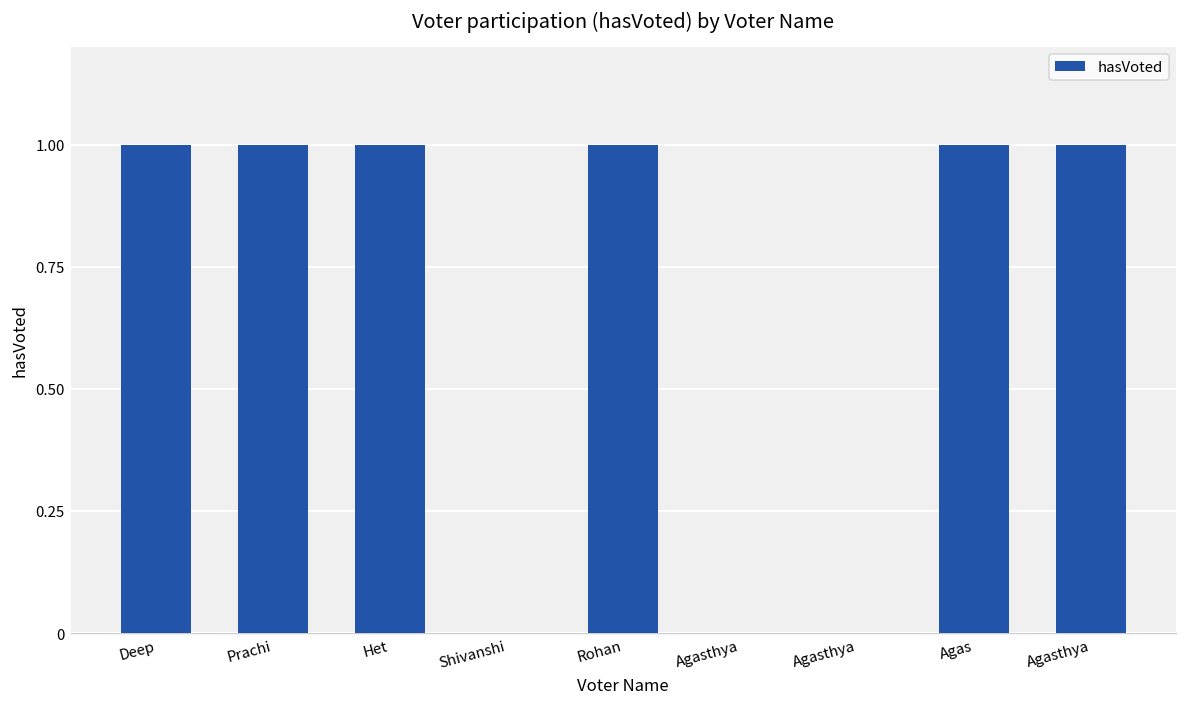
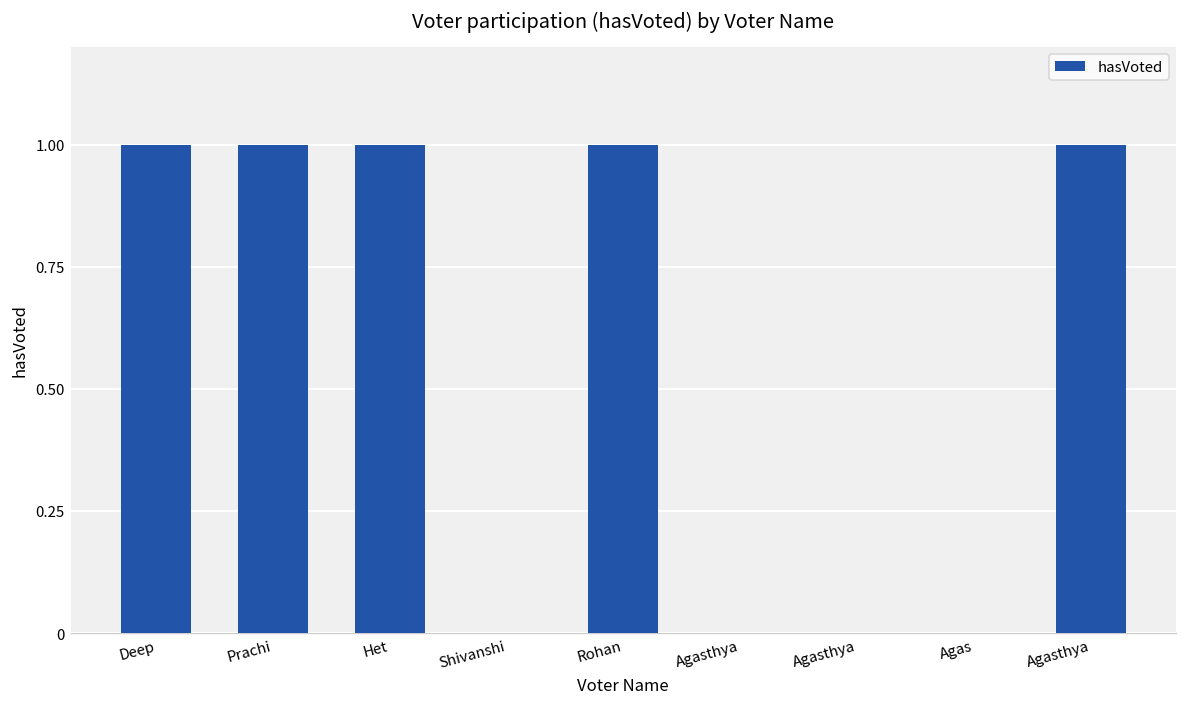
Agas: 1 -> 0
